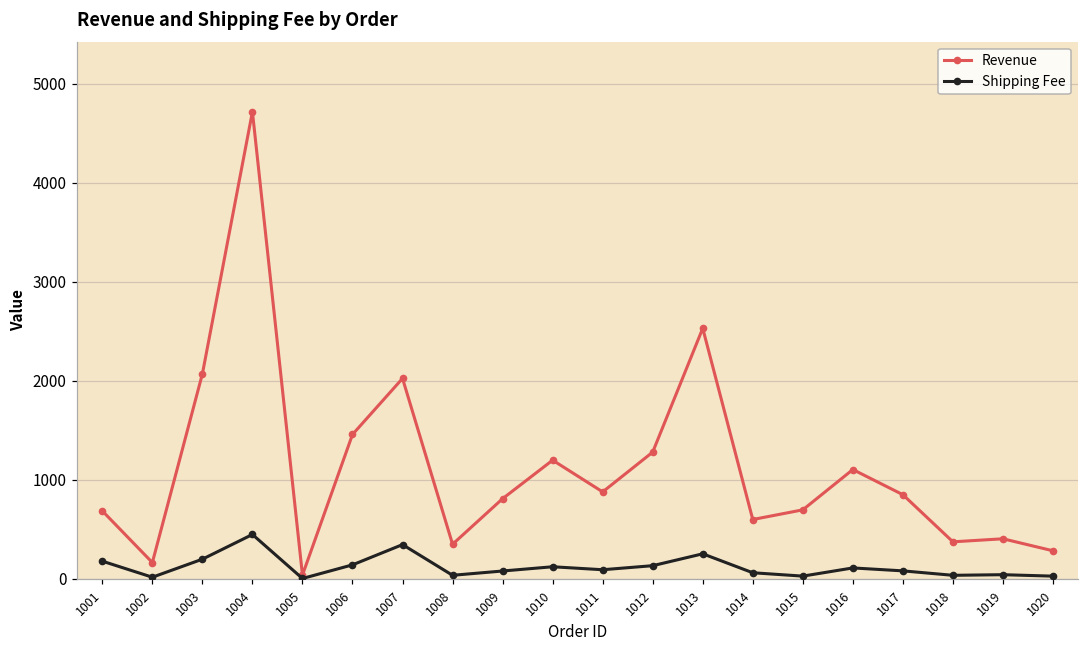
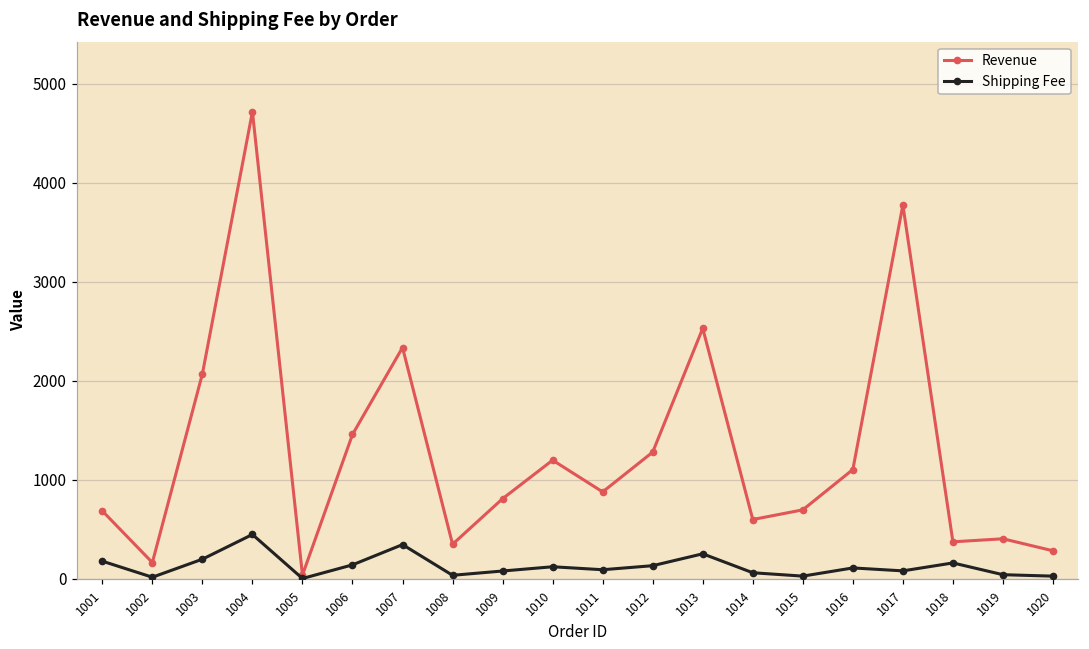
Revenue, 1007: 2000 -> 2300
Revenue, 1017: 900 -> 3800
Shipping Fee, 1018: 0 -> 200
